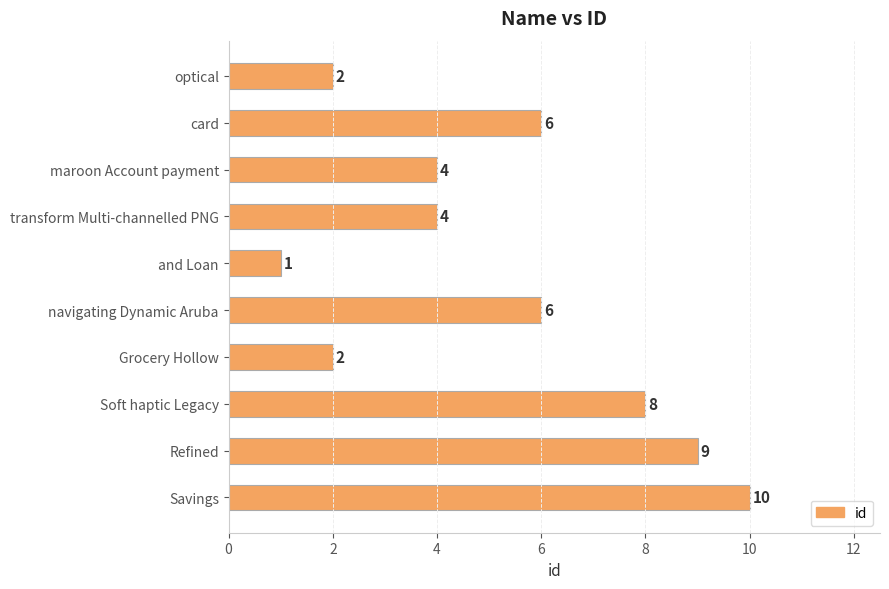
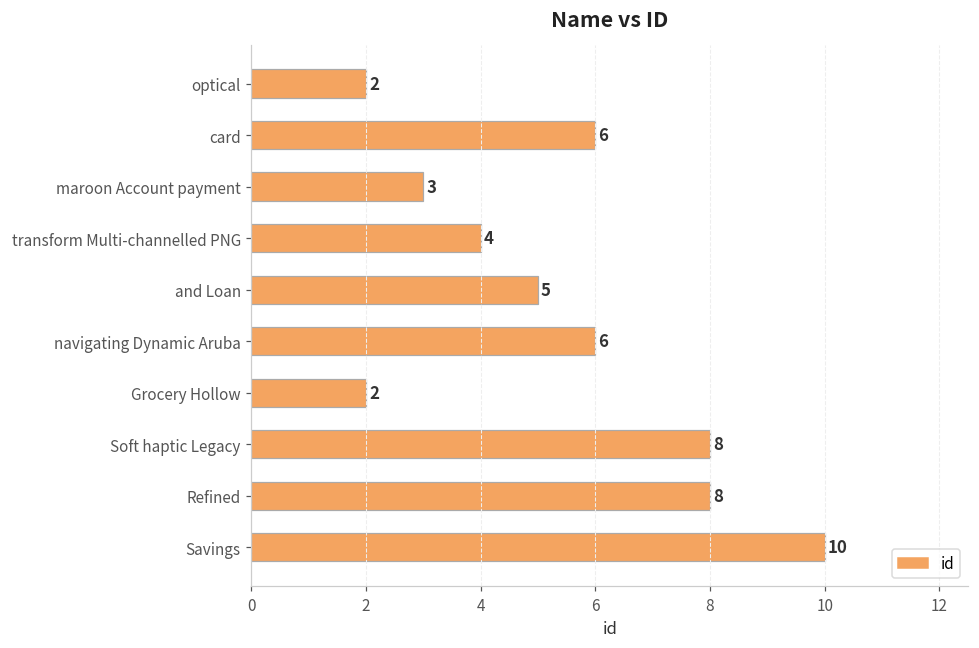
maroon Account payment: 4 -> 3
and Loan: 1 -> 5
Refined: 9 -> 8
